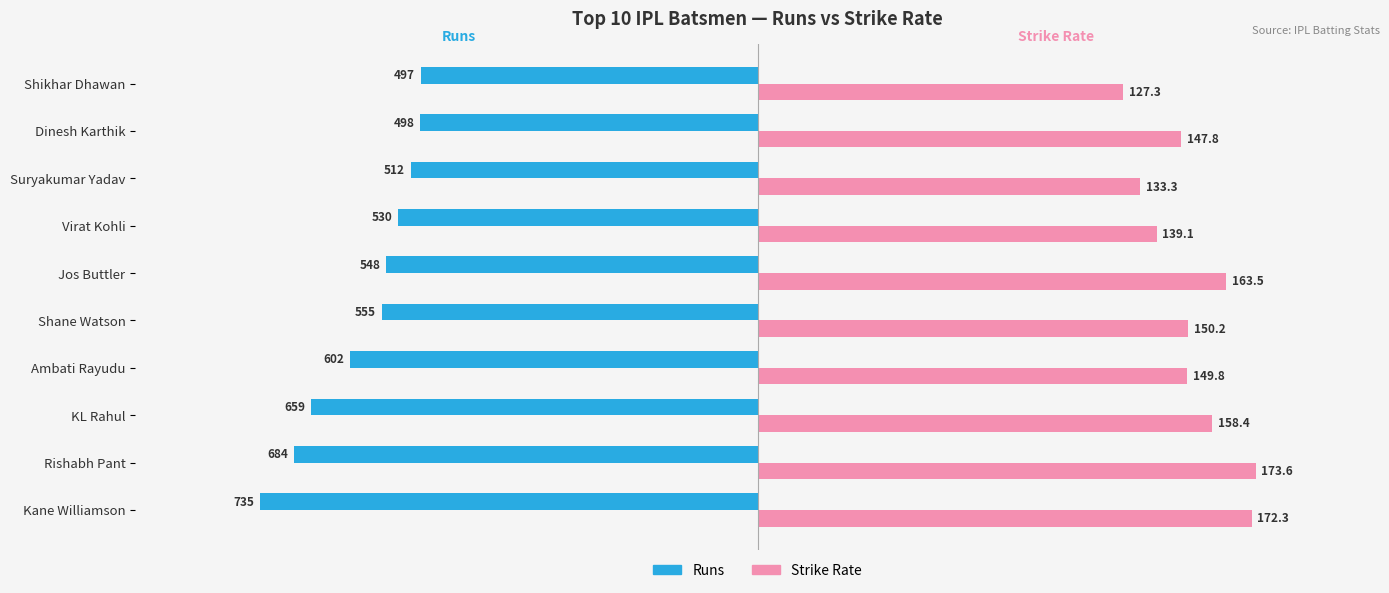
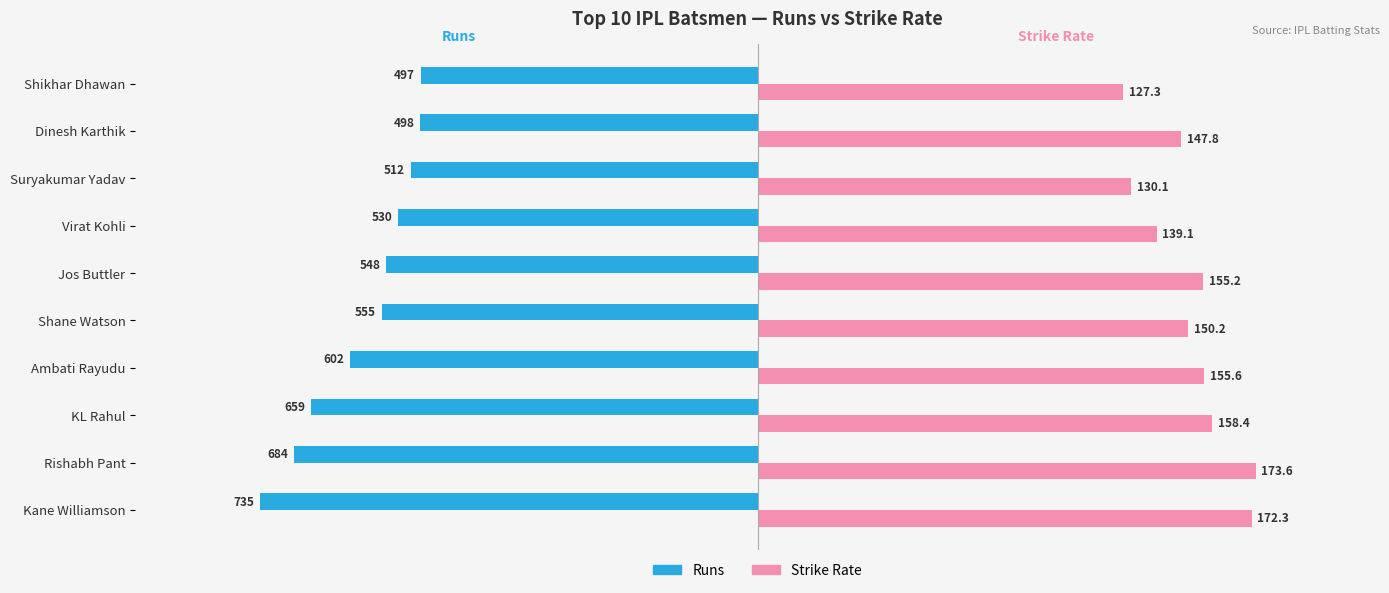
Strike Rate, Suryakumar Yadav: 133.3 -> 130.1
Strike Rate, Jos Buttler: 163.5 -> 155.2
Strike Rate, Ambati Rayudu: 149.8 -> 155.6
